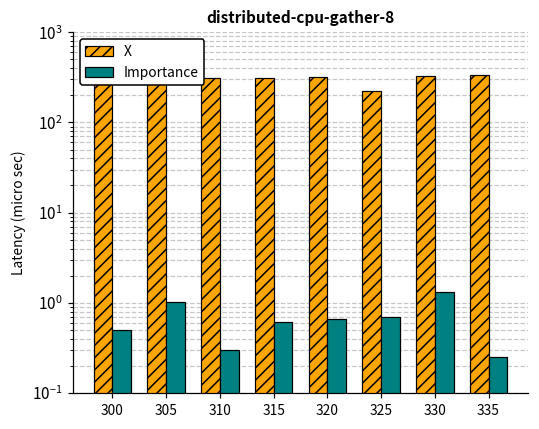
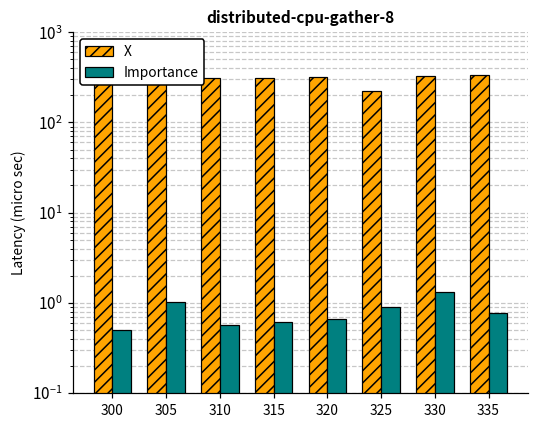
Importance, 310: 0.30 -> 0.6
Importance, 325: 0.7 -> 0.9
Importance, 335: 0.25 -> 0.8
